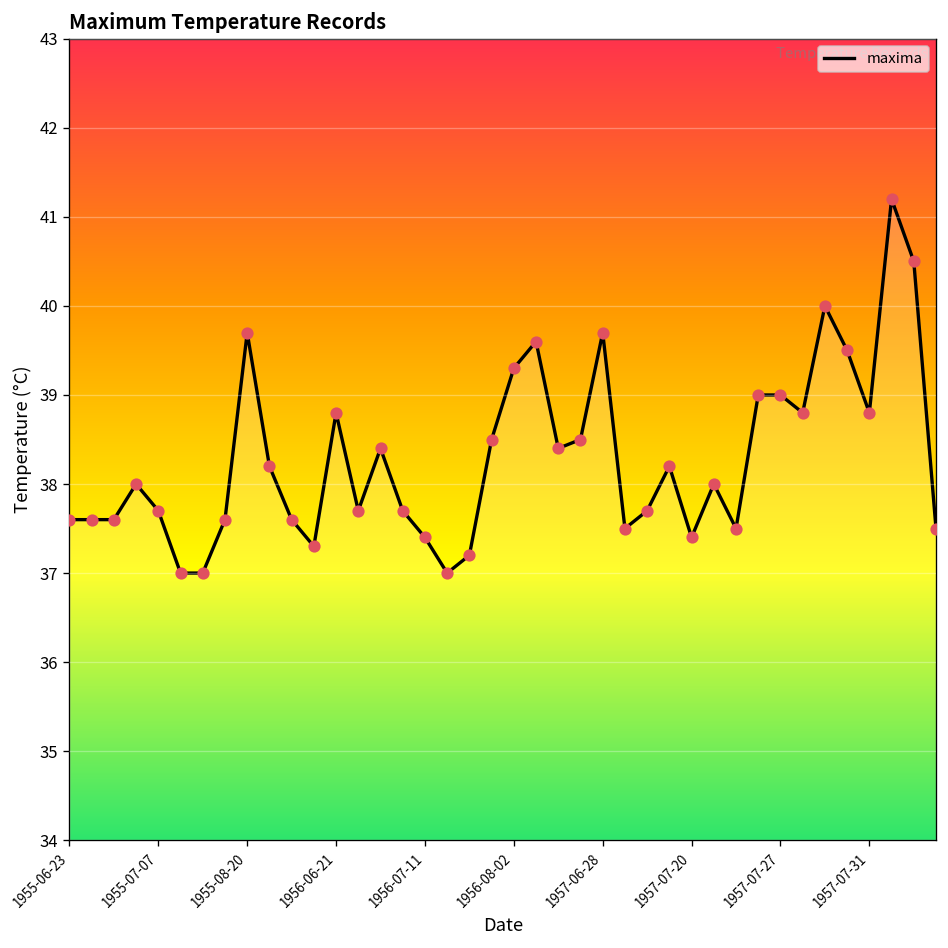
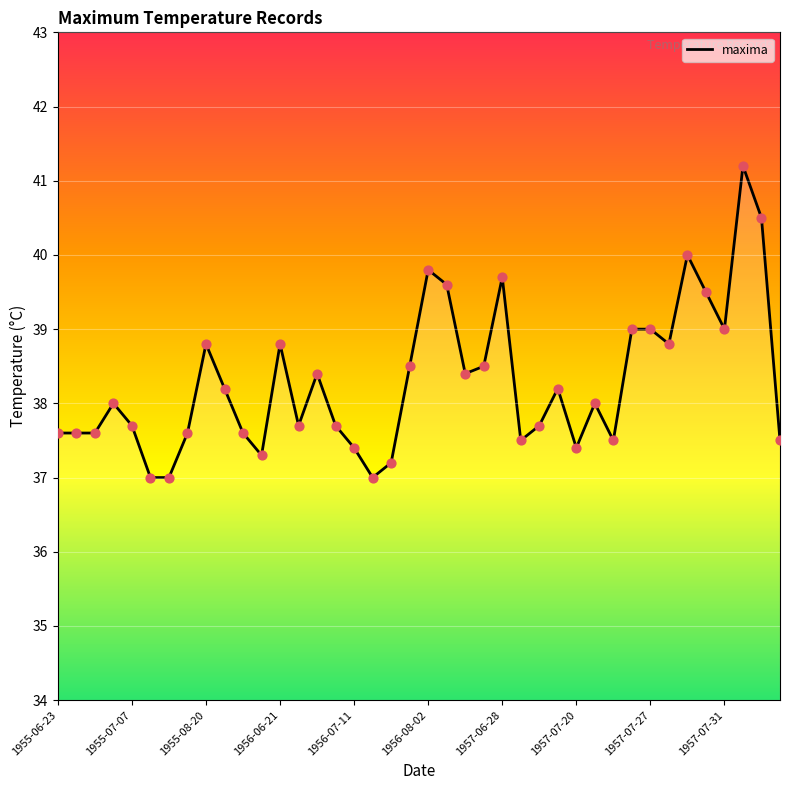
1955-08-20: 39.7 -> 38.8
1956-08-02: 39.3 -> 39.8
1957-07-31: 38.8 -> 39.0
